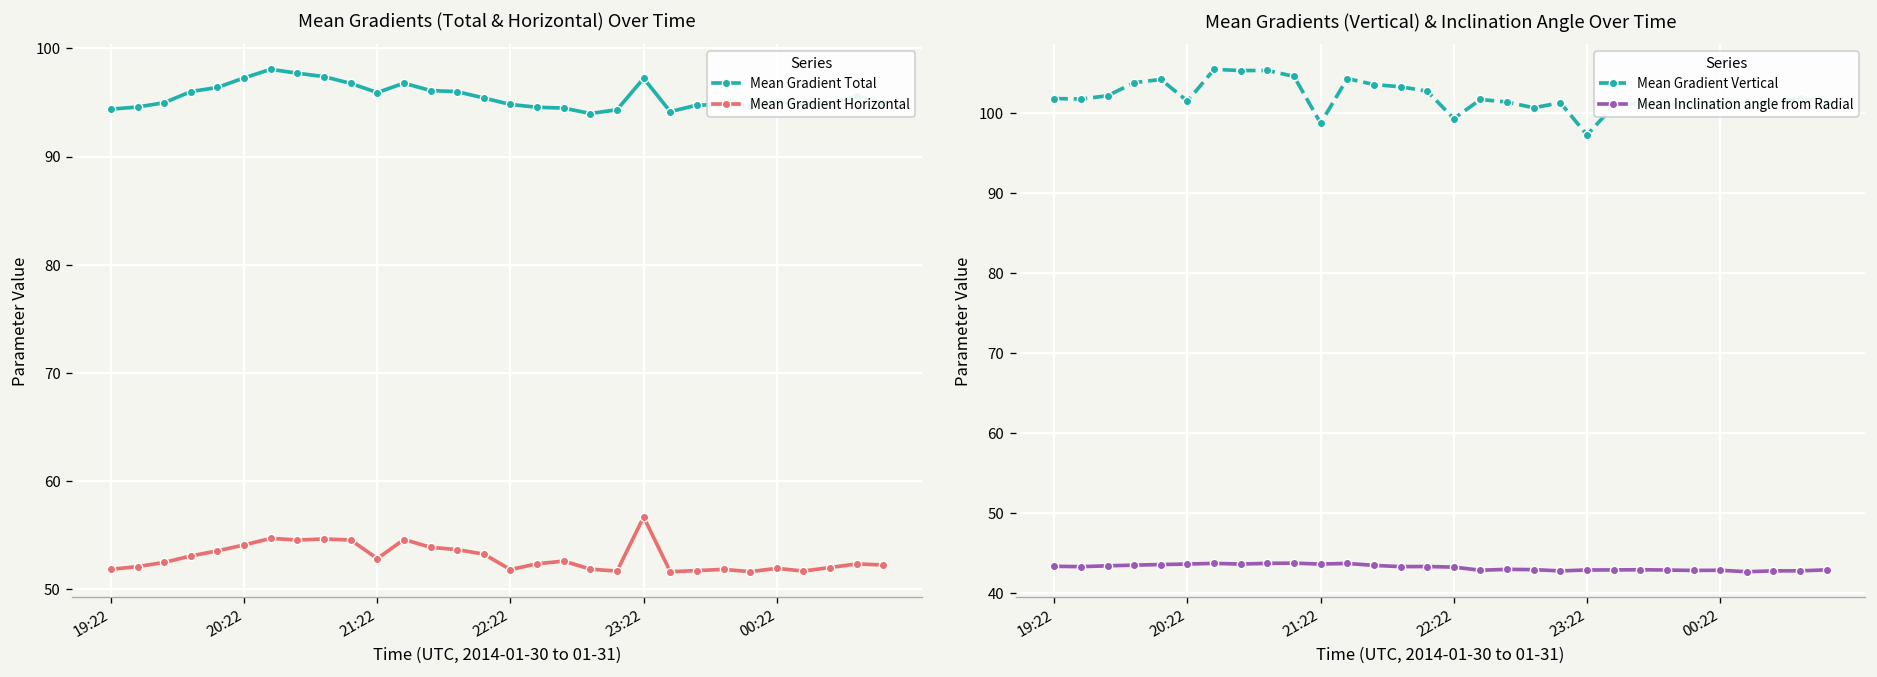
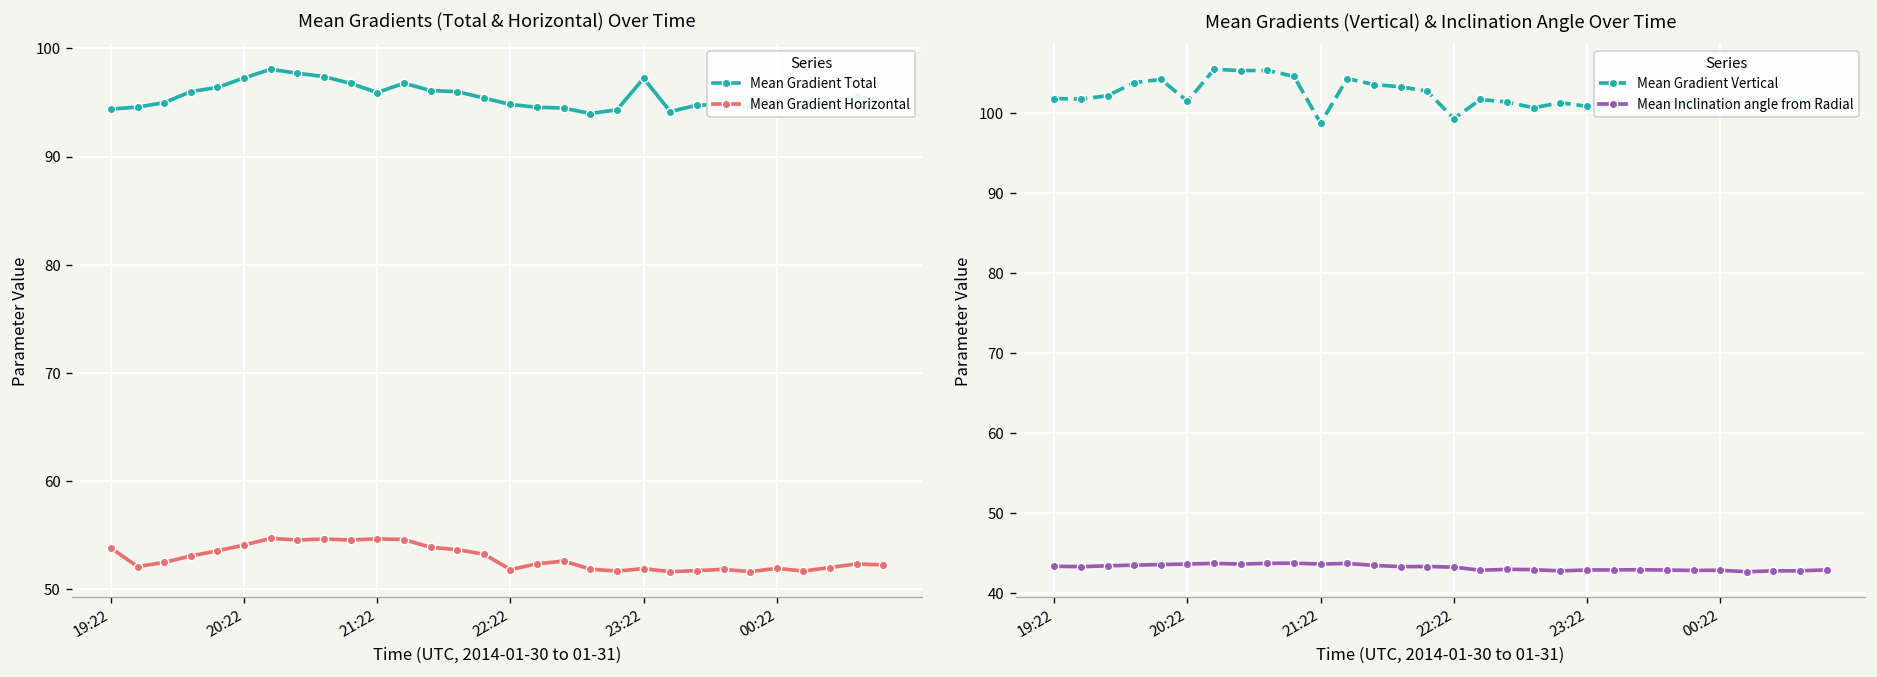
Mean Gradients (Total & Horizontal) Over Time, Mean Gradient Horizontal, 19:22: 52 -> 54
Mean Gradients (Total & Horizontal) Over Time, Mean Gradient Horizontal, 21:22: 53 -> 55
Mean Gradients (Total & Horizontal) Over Time, Mean Gradient Horizontal, 23:22: 57 -> 52
Mean Gradients (Vertical) & Inclination Angle Over Time, Mean Gradient Vertical, 23:22: 97 -> 101
